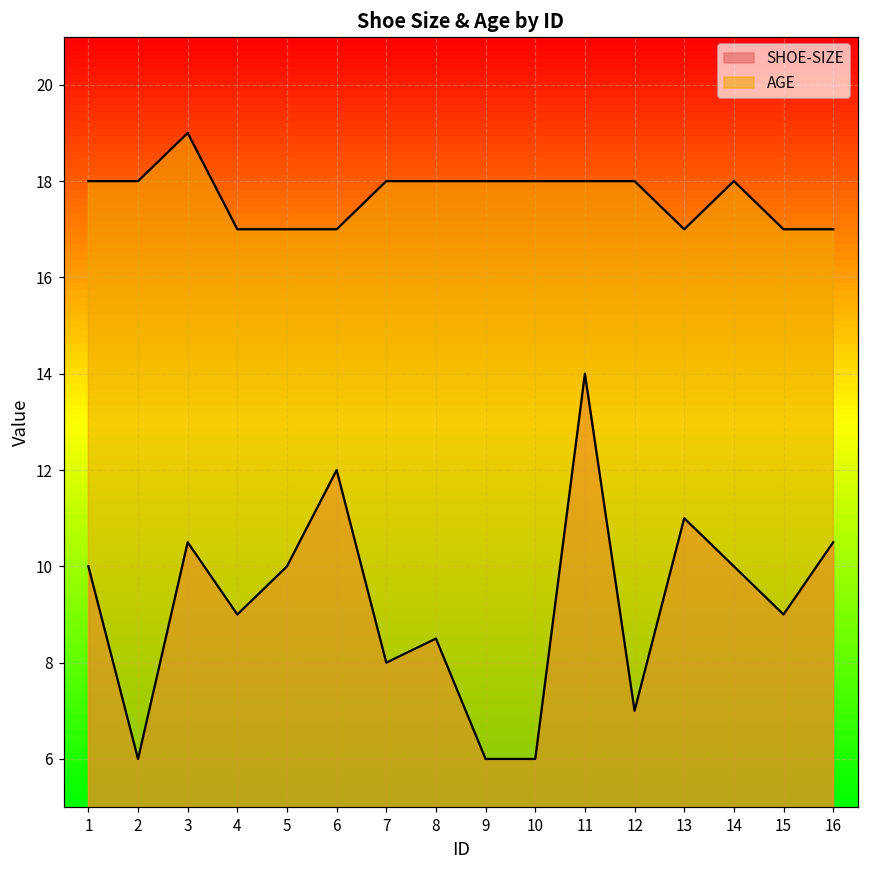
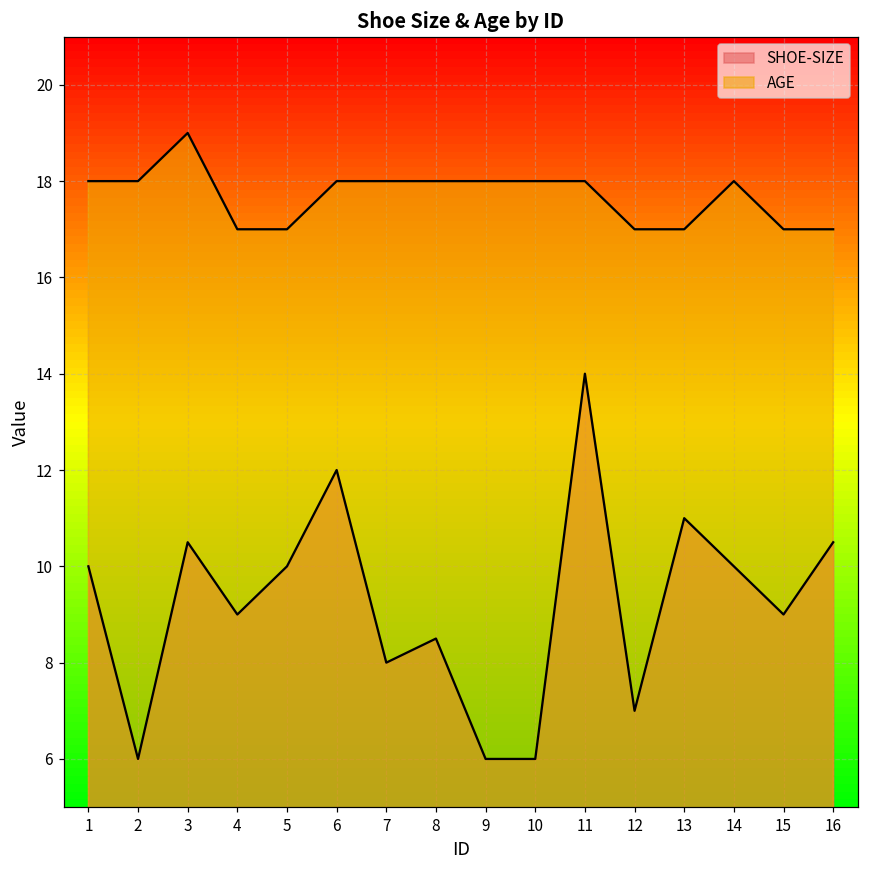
AGE, 6: 17 -> 18
AGE, 12: 18 -> 17
